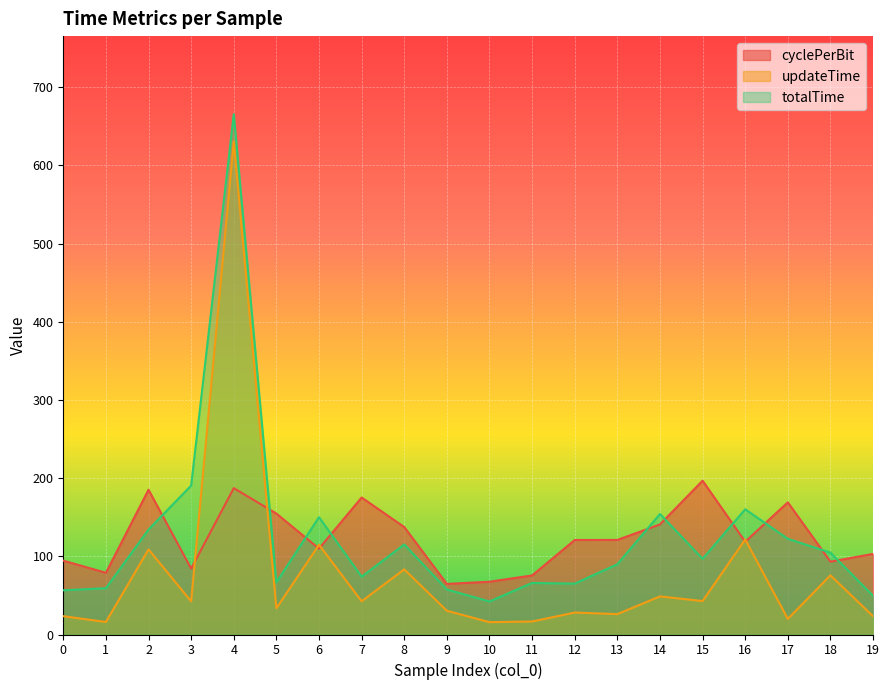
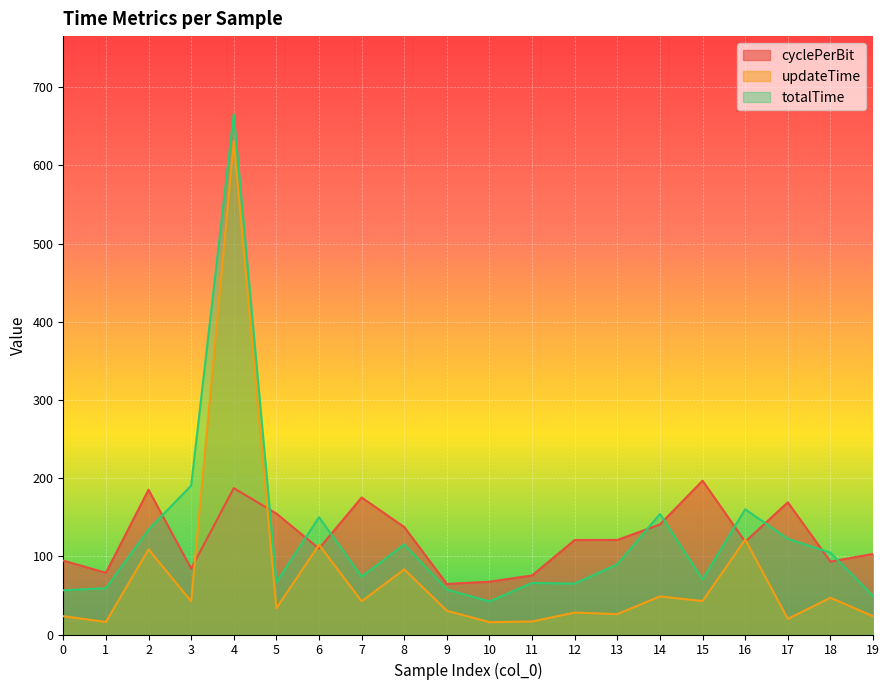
totalTime, 15: 100 -> 70
updateTime, 18: 80 -> 50
